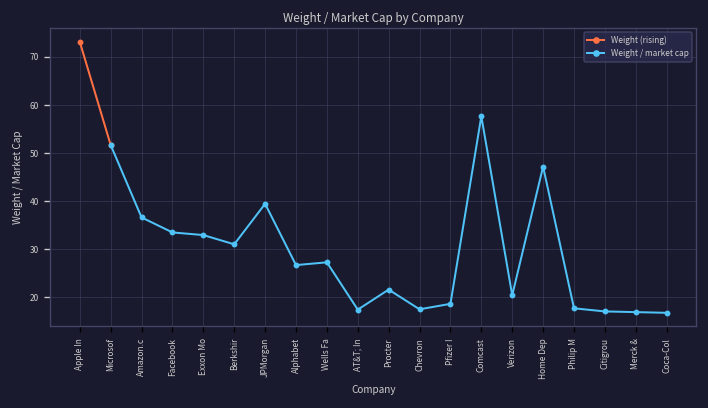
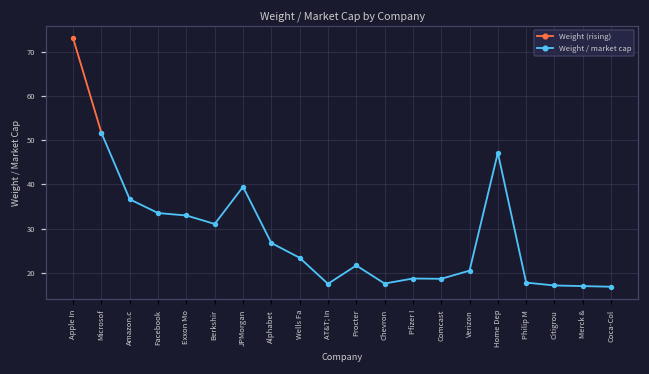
Weight / market cap, Wells Fa: 27 -> 23
Weight / market cap, Comcast: 58 -> 19
